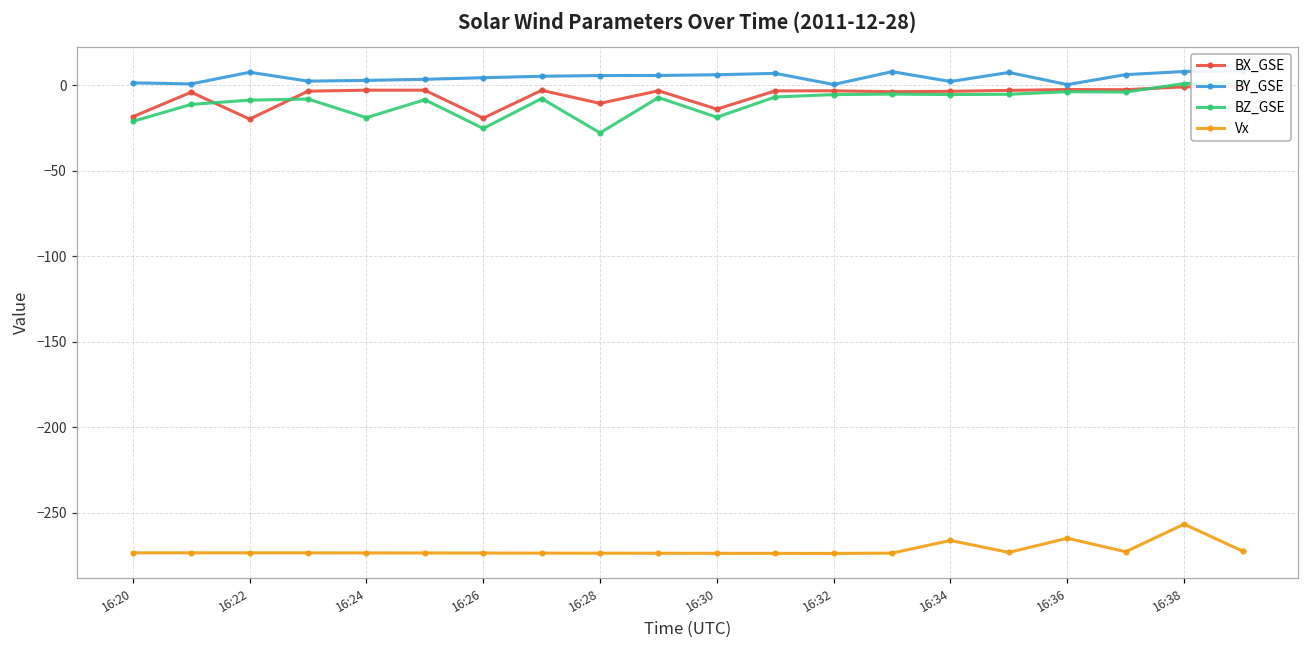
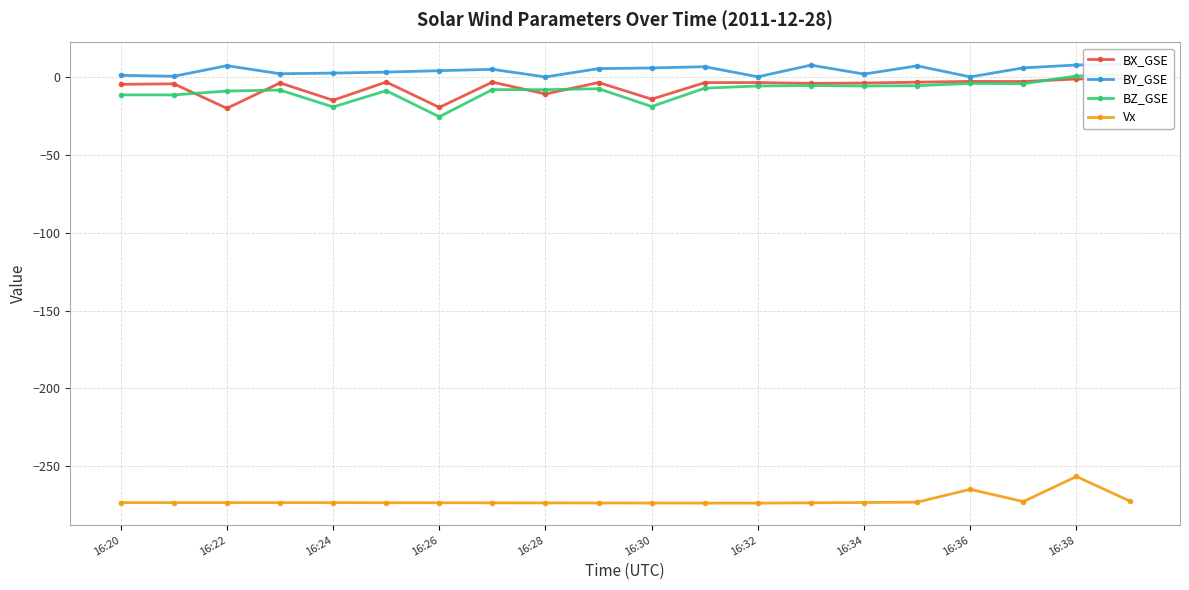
BX_GSE, 16:20: -19 -> -4
BZ_GSE, 16:20: -21 -> -11
BX_GSE, 16:24: -3 -> -15
BY_GSE, 16:28: 6 -> 0
BZ_GSE, 16:28: -28 -> -8
Vx, 16:34: -266 -> -273
